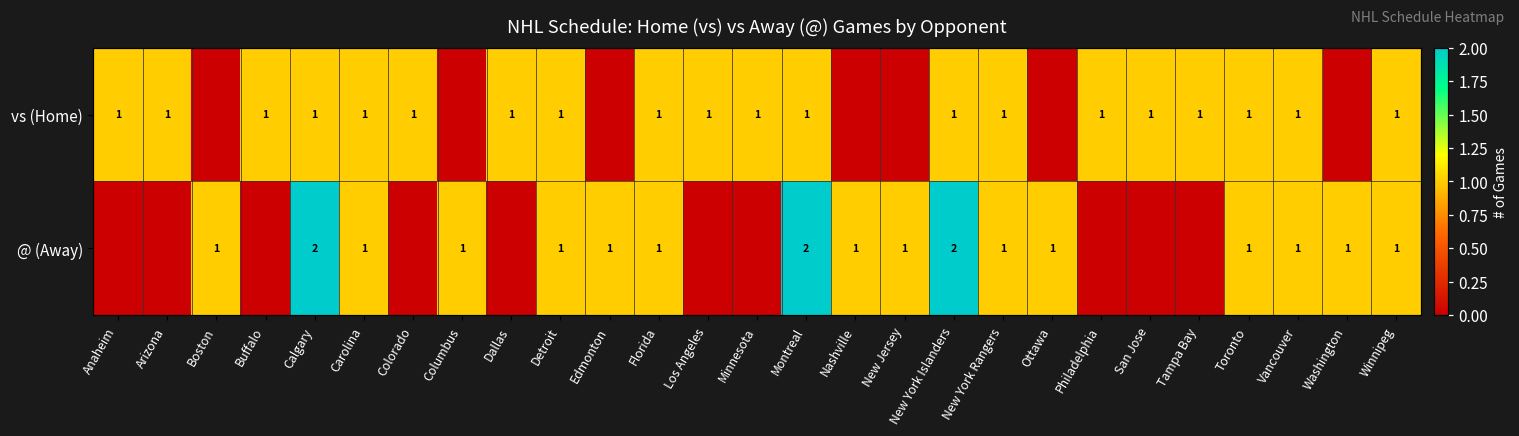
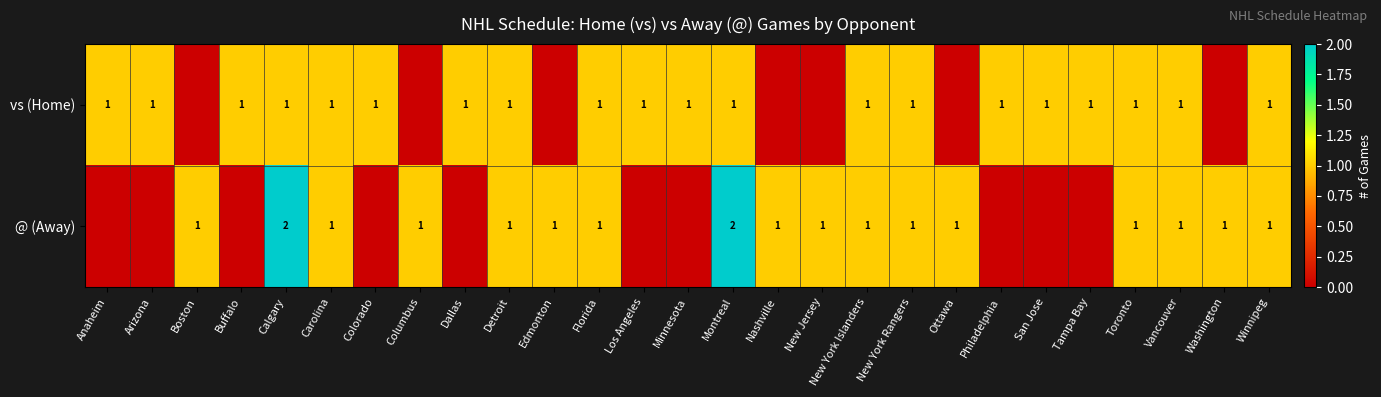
@ (Away), New York Islanders: 2 -> 1
